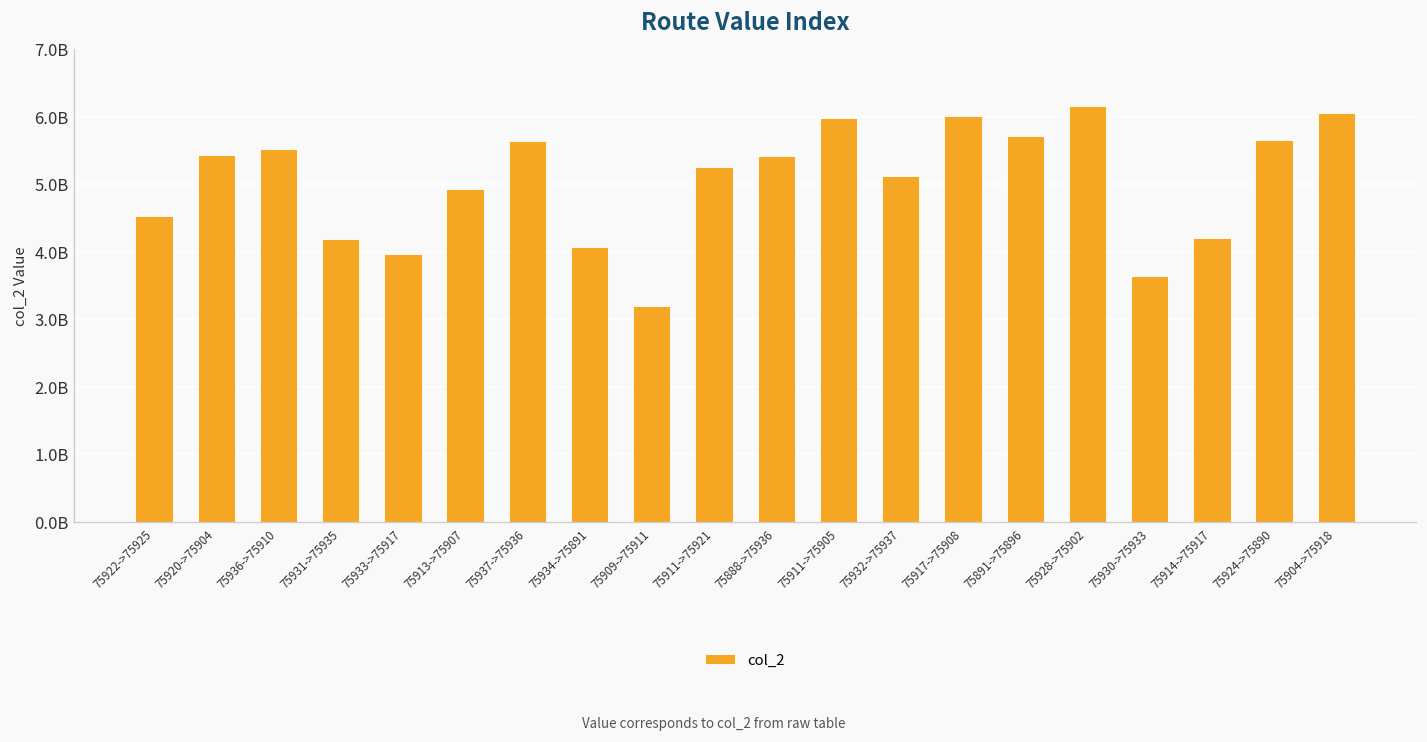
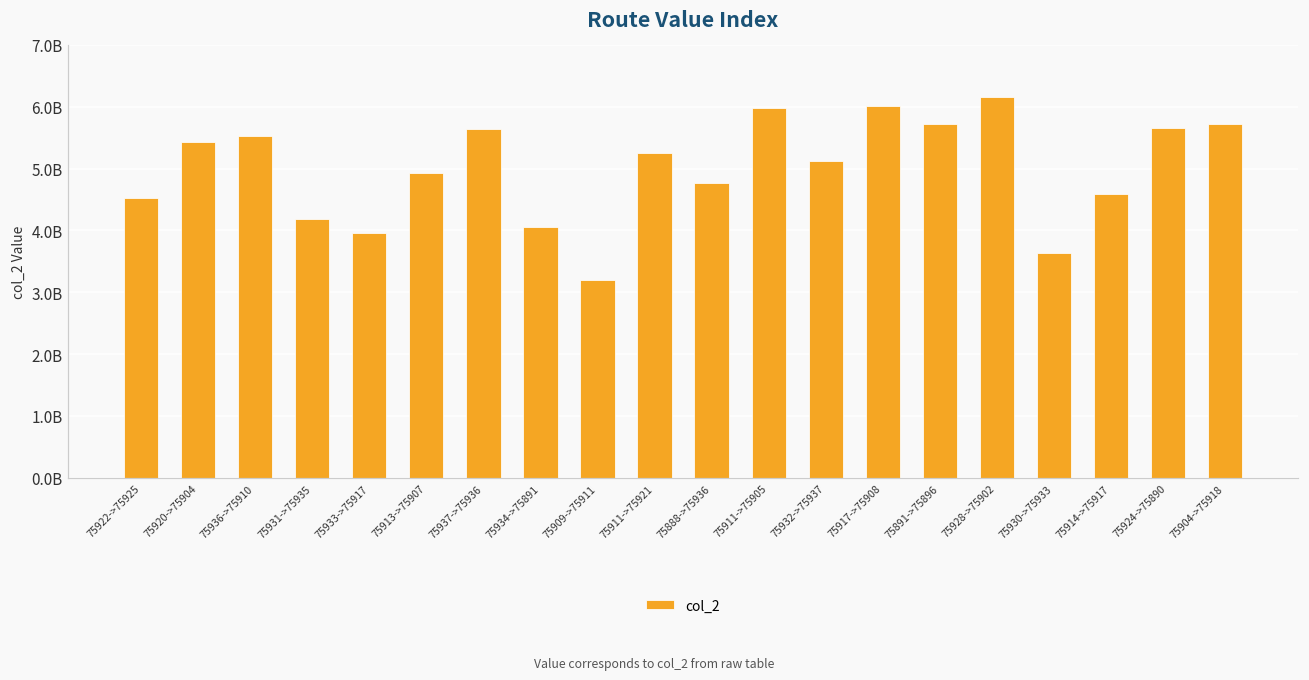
75888->75936: 5400000000 -> 4800000000
75914->75917: 4200000000 -> 4600000000
75904->75918: 6100000000 -> 5700000000
